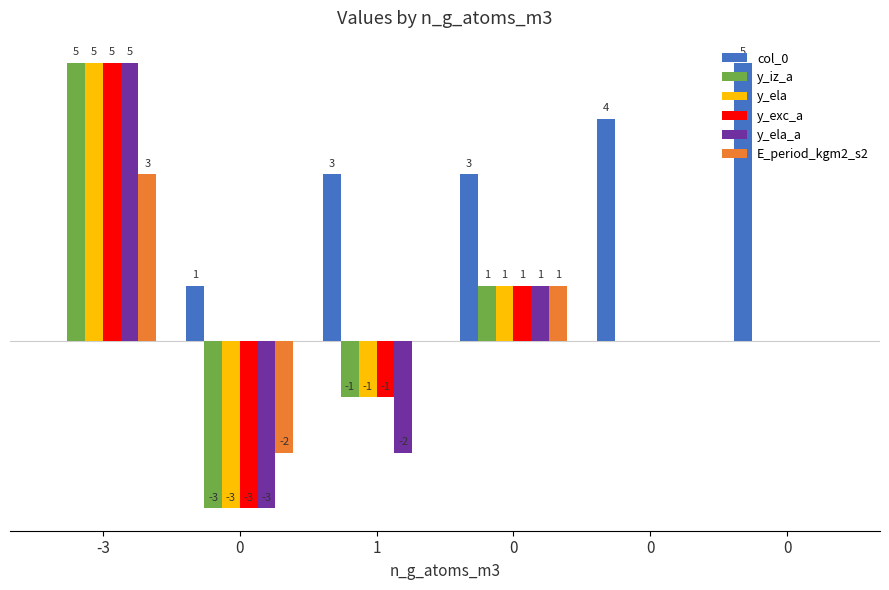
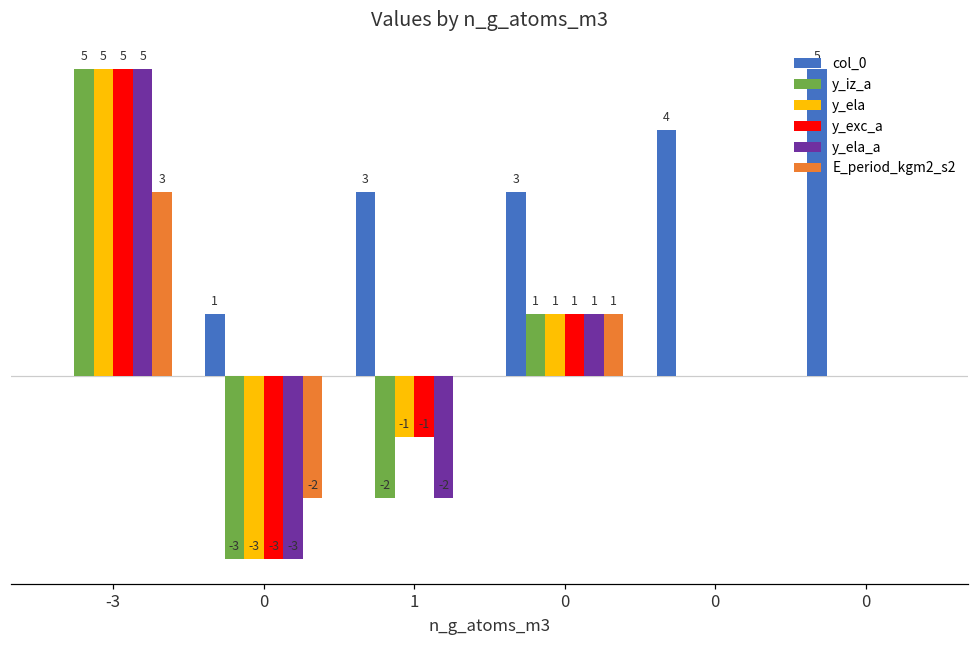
y_iz_a, 1: -1 -> -2
